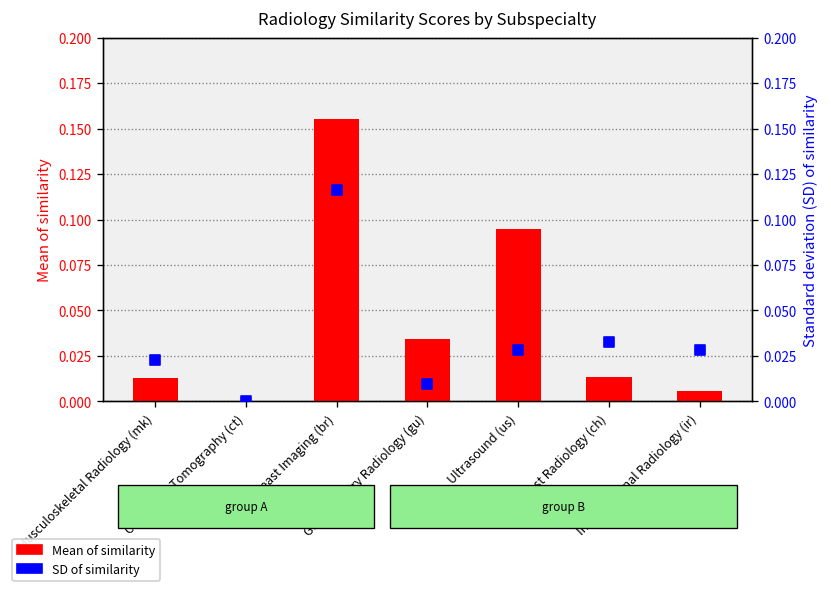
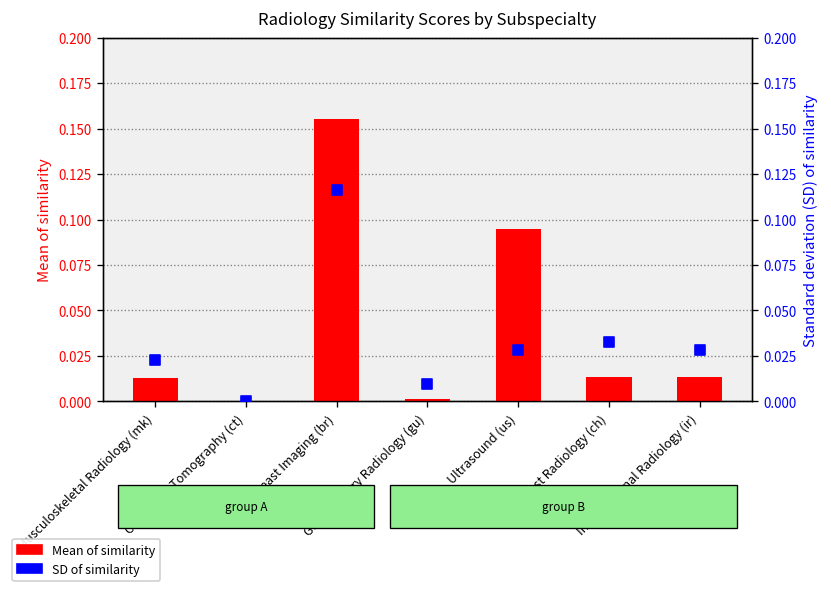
Mean of similarity, Geritourinary Radiology (gu): 0.034 -> 0.001
Mean of similarity, Interventional Radiology (ir): 0.006 -> 0.013
